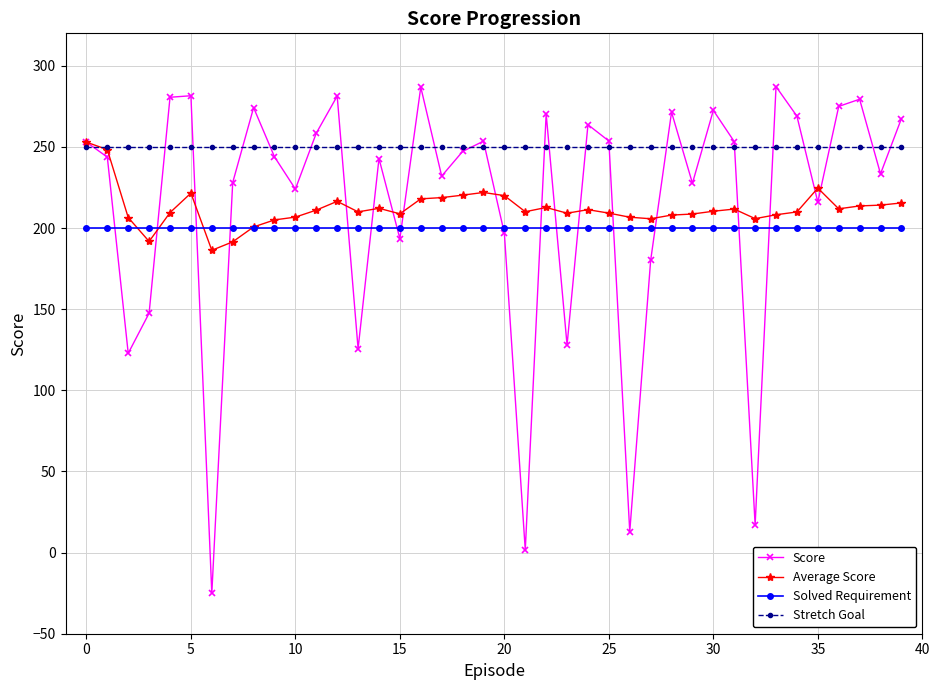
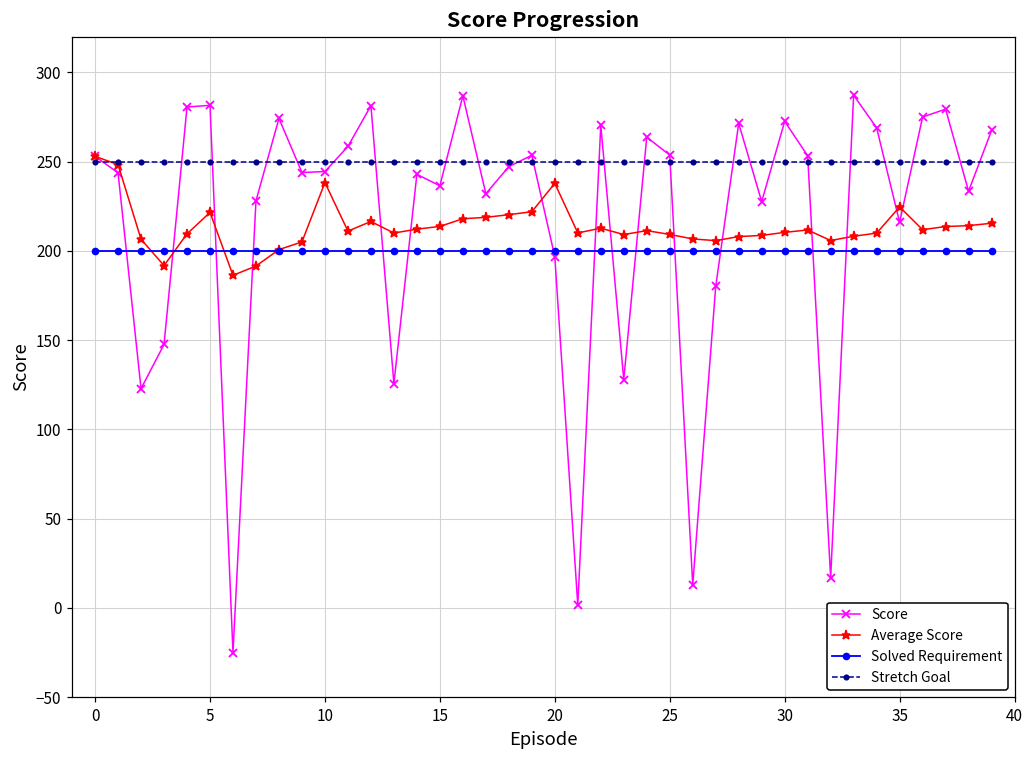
Score, 10: 224 -> 244
Average Score, 10: 207 -> 238
Score, 15: 193 -> 236
Average Score, 15: 209 -> 214
Average Score, 20: 220 -> 238
